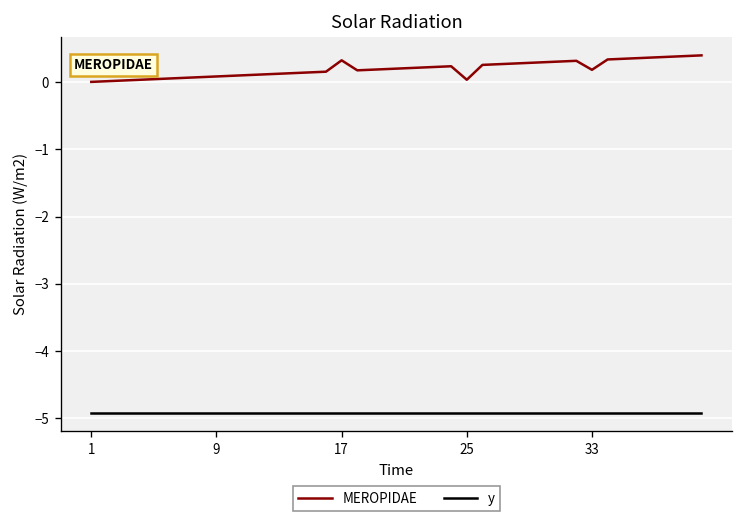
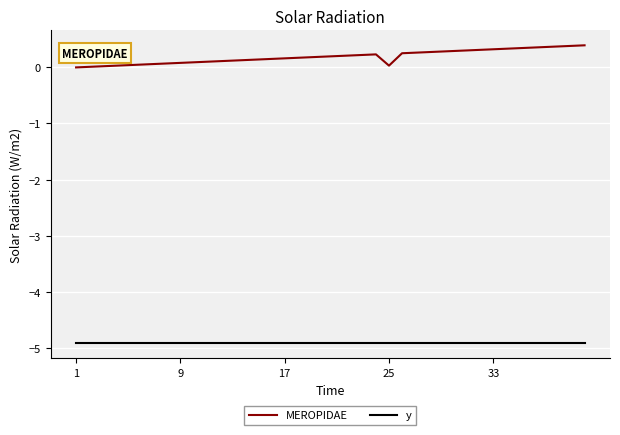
MEROPIDAE, 17: 0.3 -> 0.2
MEROPIDAE, 33: 0.2 -> 0.3
